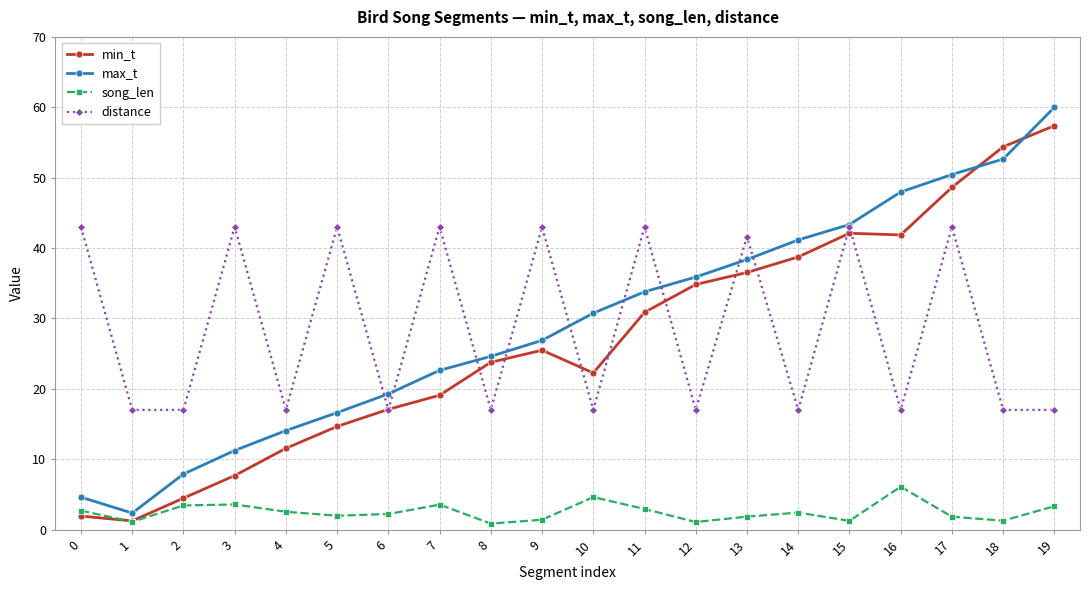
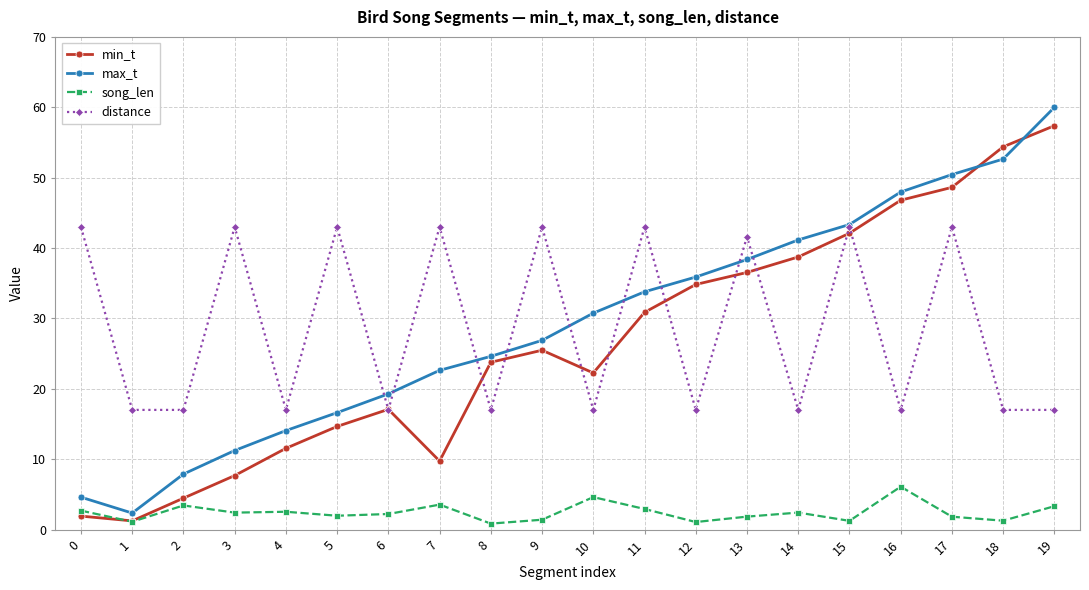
song_len, 3: 4 -> 2
min_t, 7: 19 -> 10
min_t, 16: 42 -> 47
